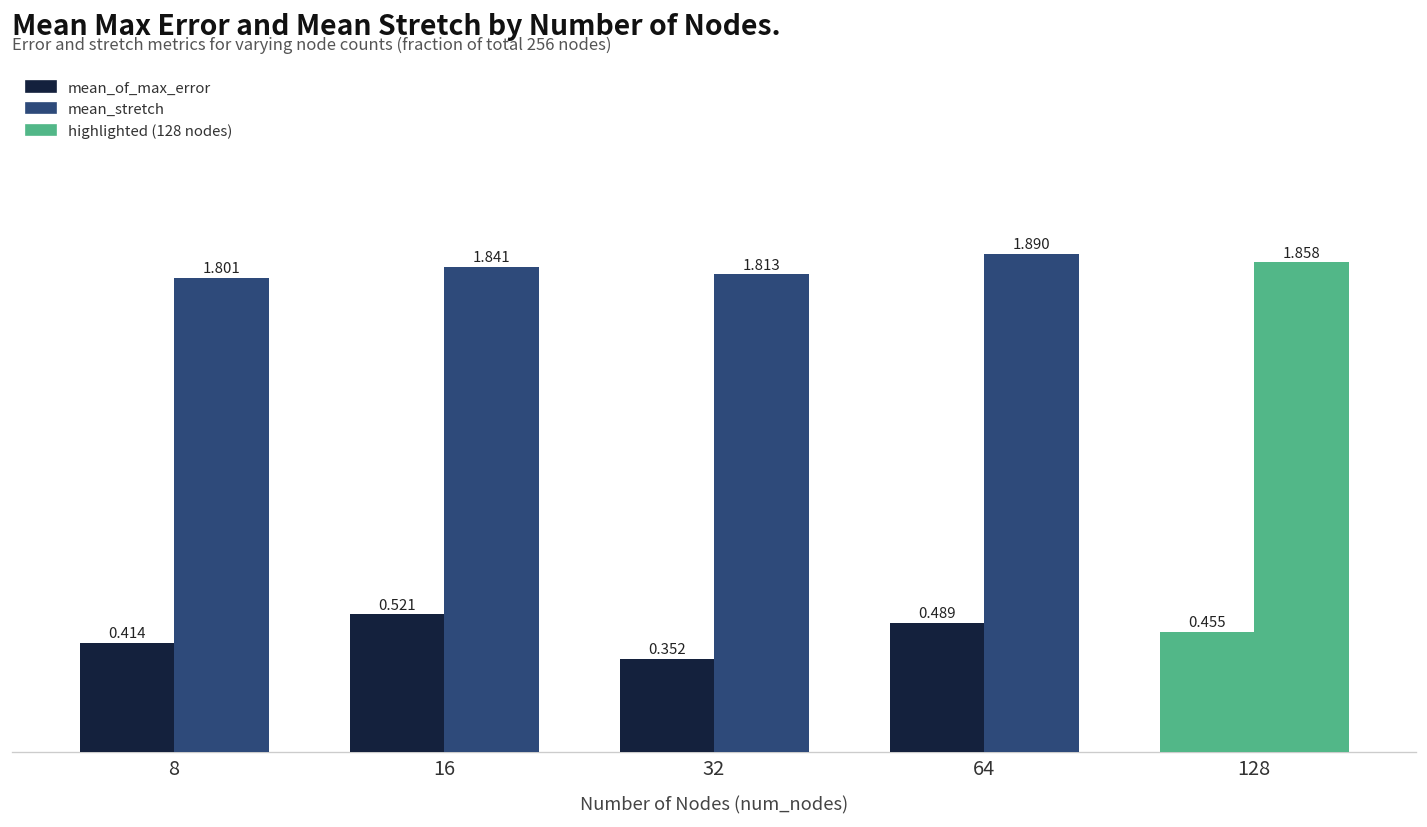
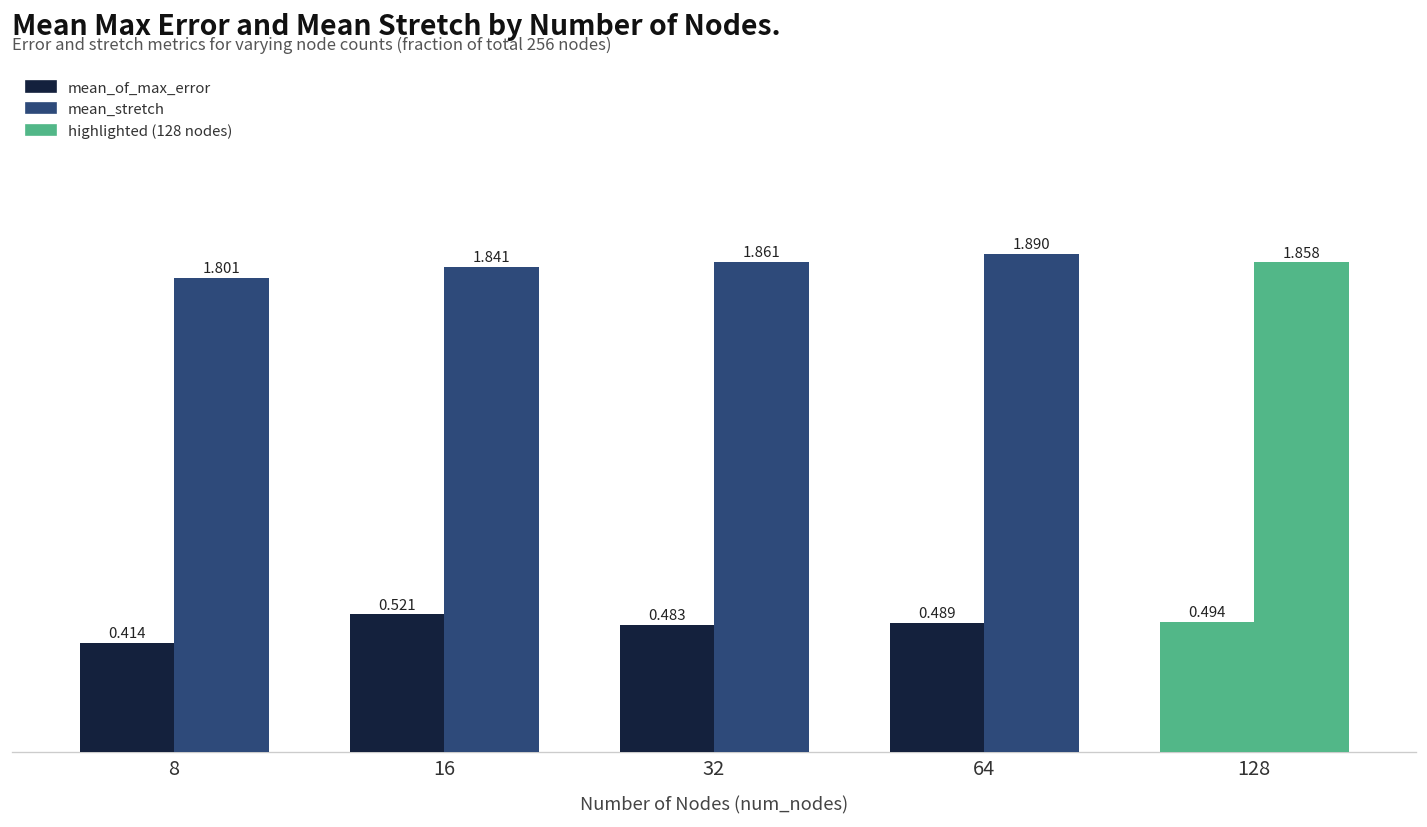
mean_of_max_error, 32: 0.352 -> 0.483
mean_stretch, 32: 1.813 -> 1.861
mean_of_max_error, 128: 0.455 -> 0.494
